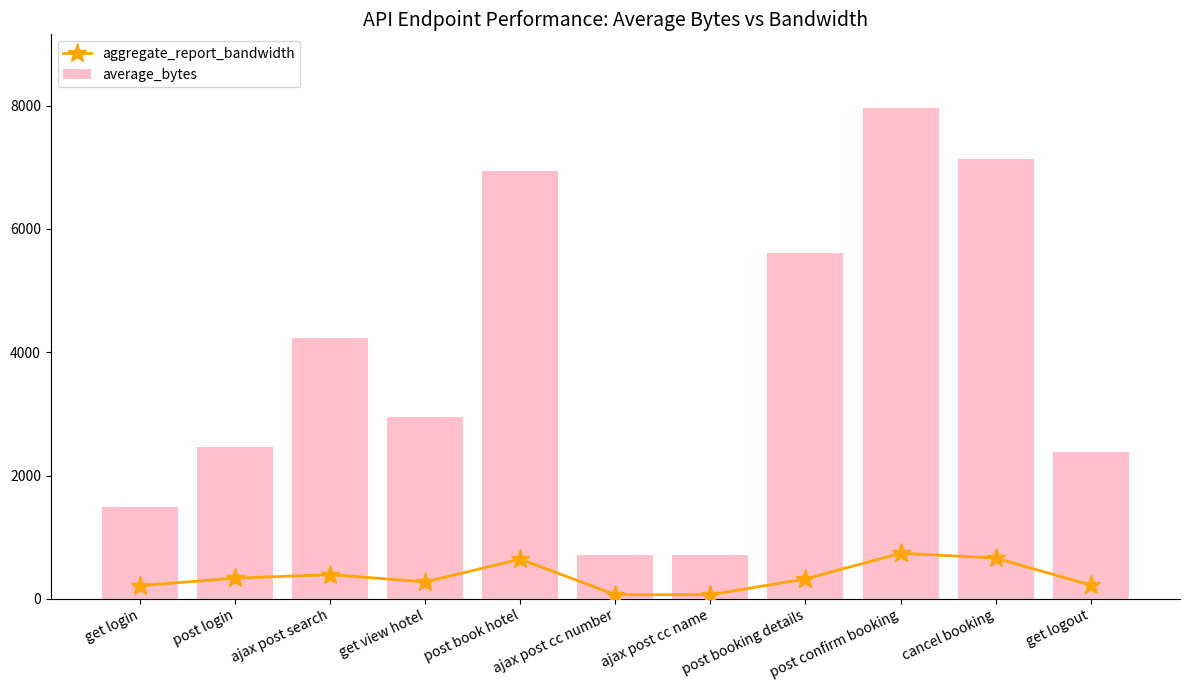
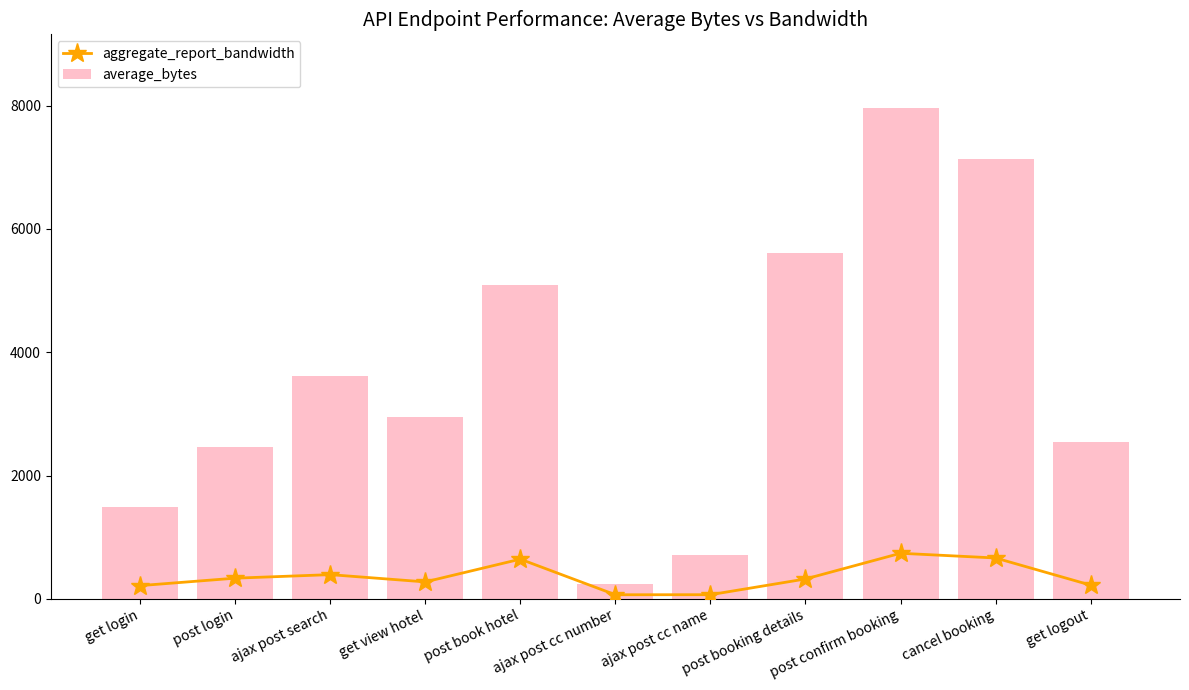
average_bytes, ajax post search: 4200 -> 3600
average_bytes, post book hotel: 6900 -> 5100
average_bytes, ajax post cc number: 700 -> 200
average_bytes, get logout: 2400 -> 2500
